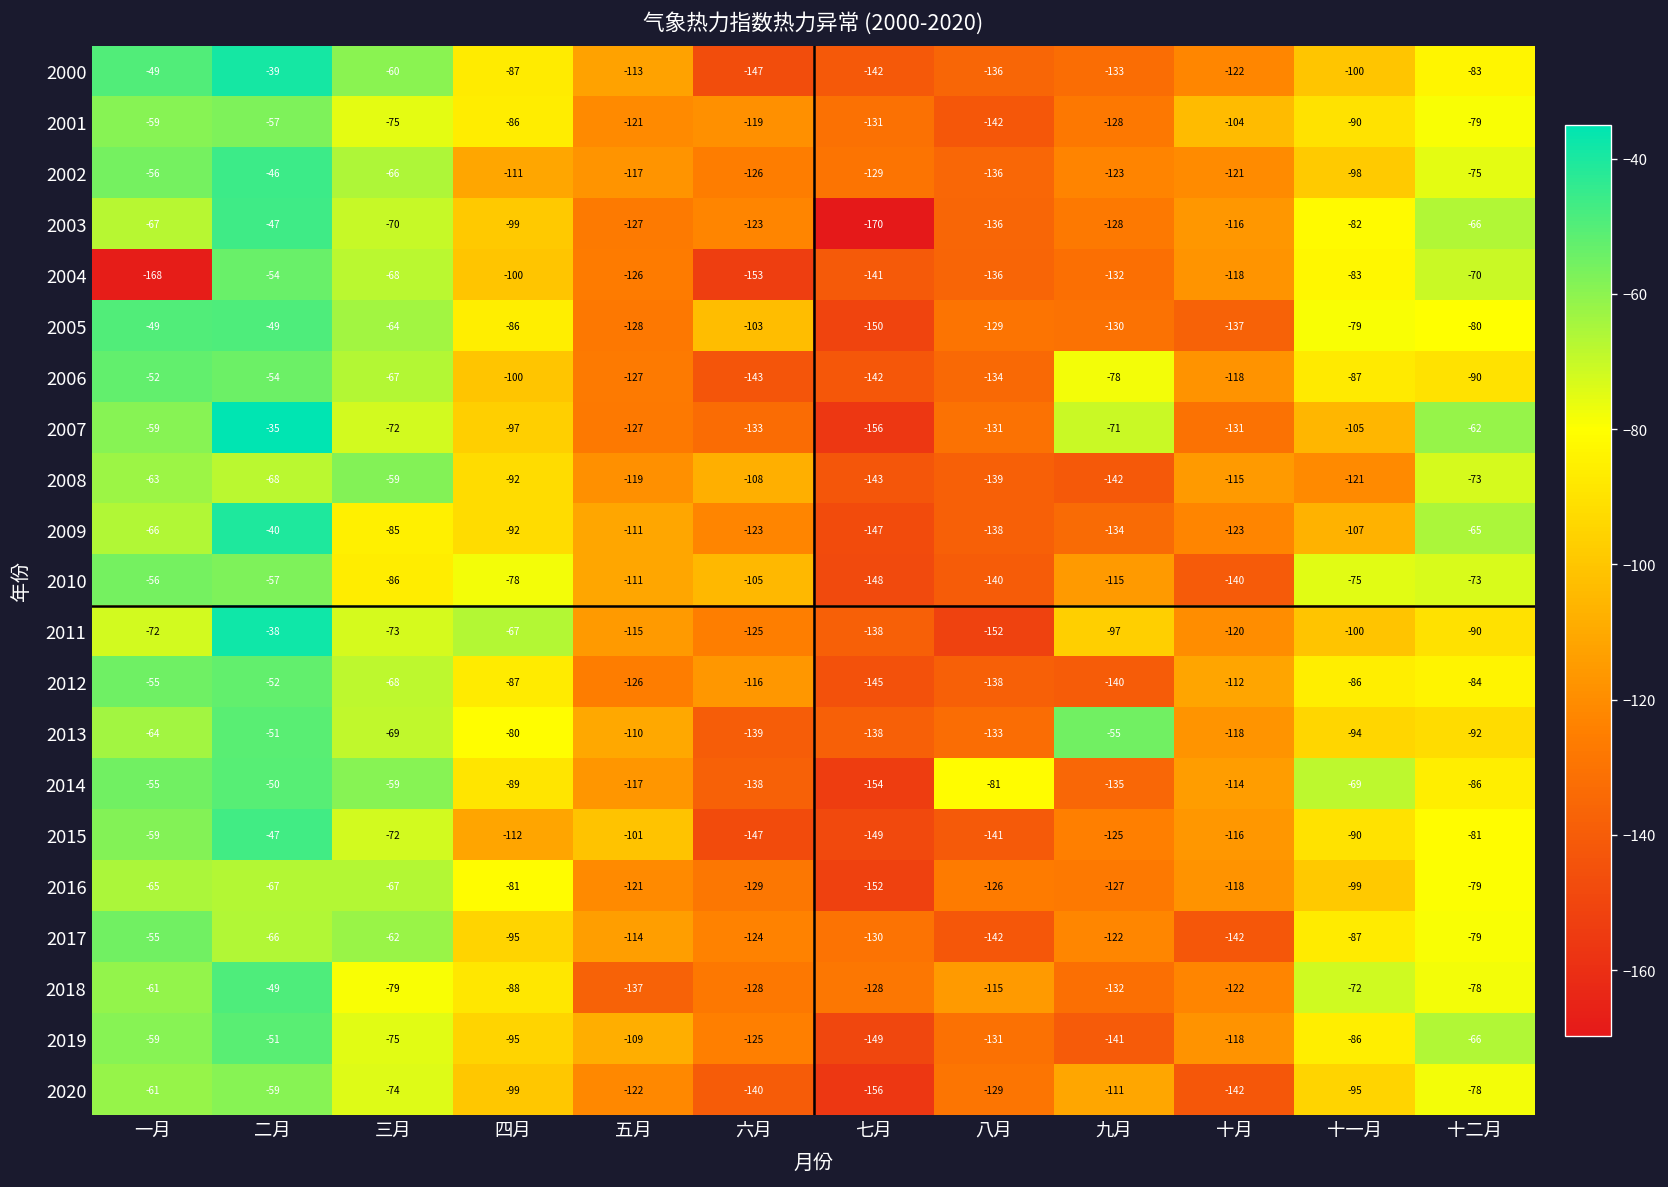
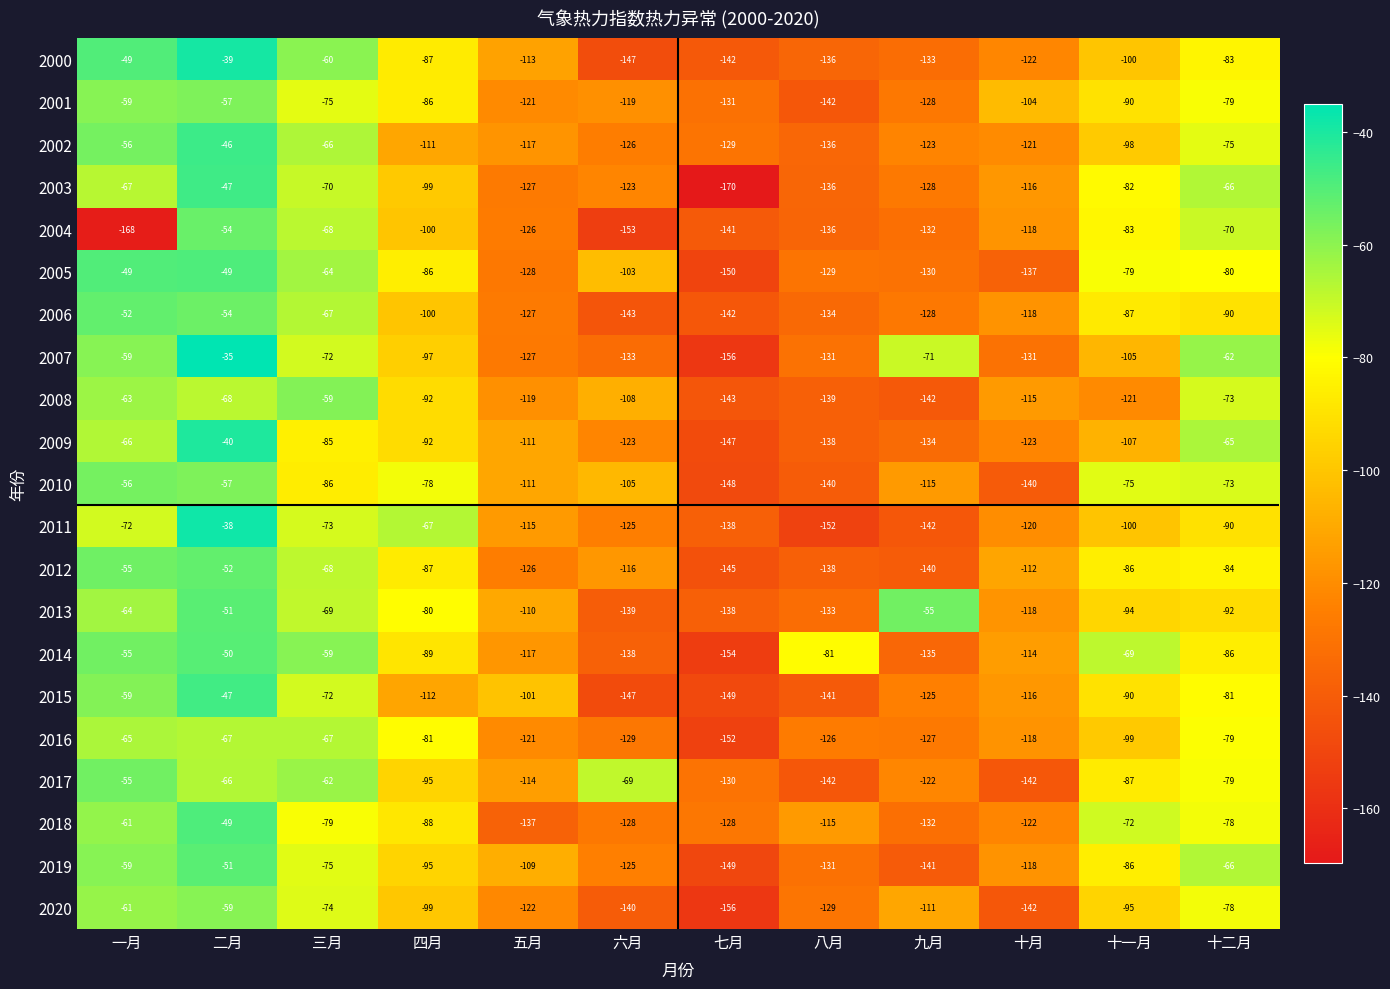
2006, 九月: -78 -> -128
2011, 九月: -97 -> -142
2017, 六月: -124 -> -69
